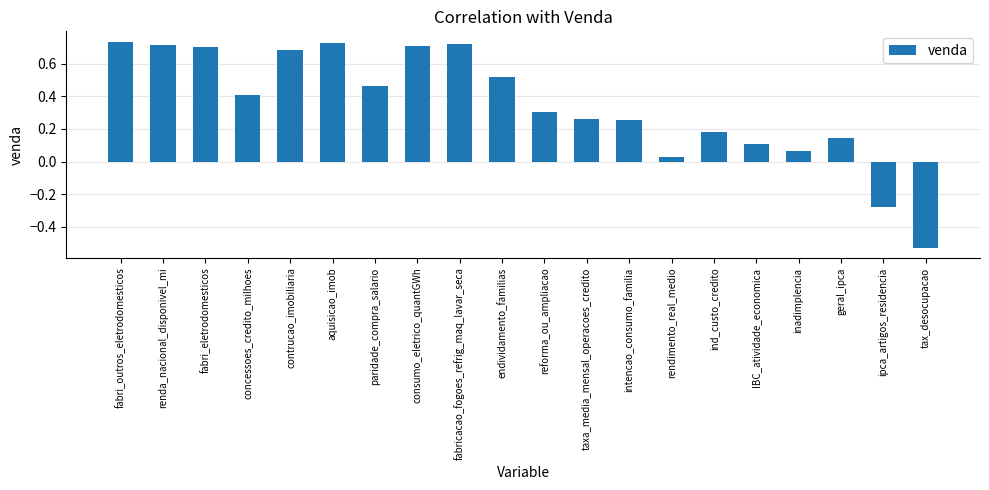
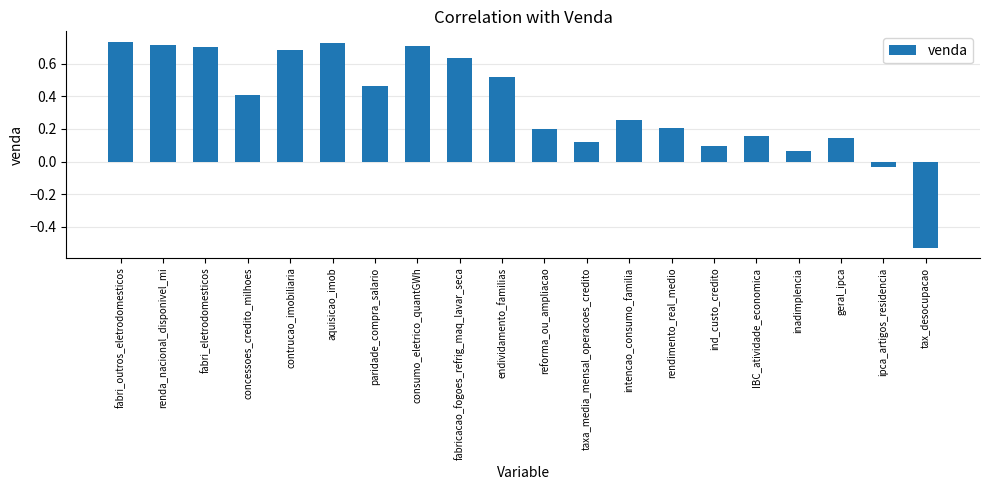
fabricacao_fogoes_refrig_maq_lavar_seca: 0.72 -> 0.64
reforma_ou_ampliacao: 0.30 -> 0.20
taxa_media_mensal_operacoes_credito: 0.26 -> 0.12
rendimento_real_medio: 0.03 -> 0.20
ind_custo_credito: 0.18 -> 0.10
IBC_atividade_economica: 0.11 -> 0.16
ipca_artigos_residencia: -0.28 -> -0.03
